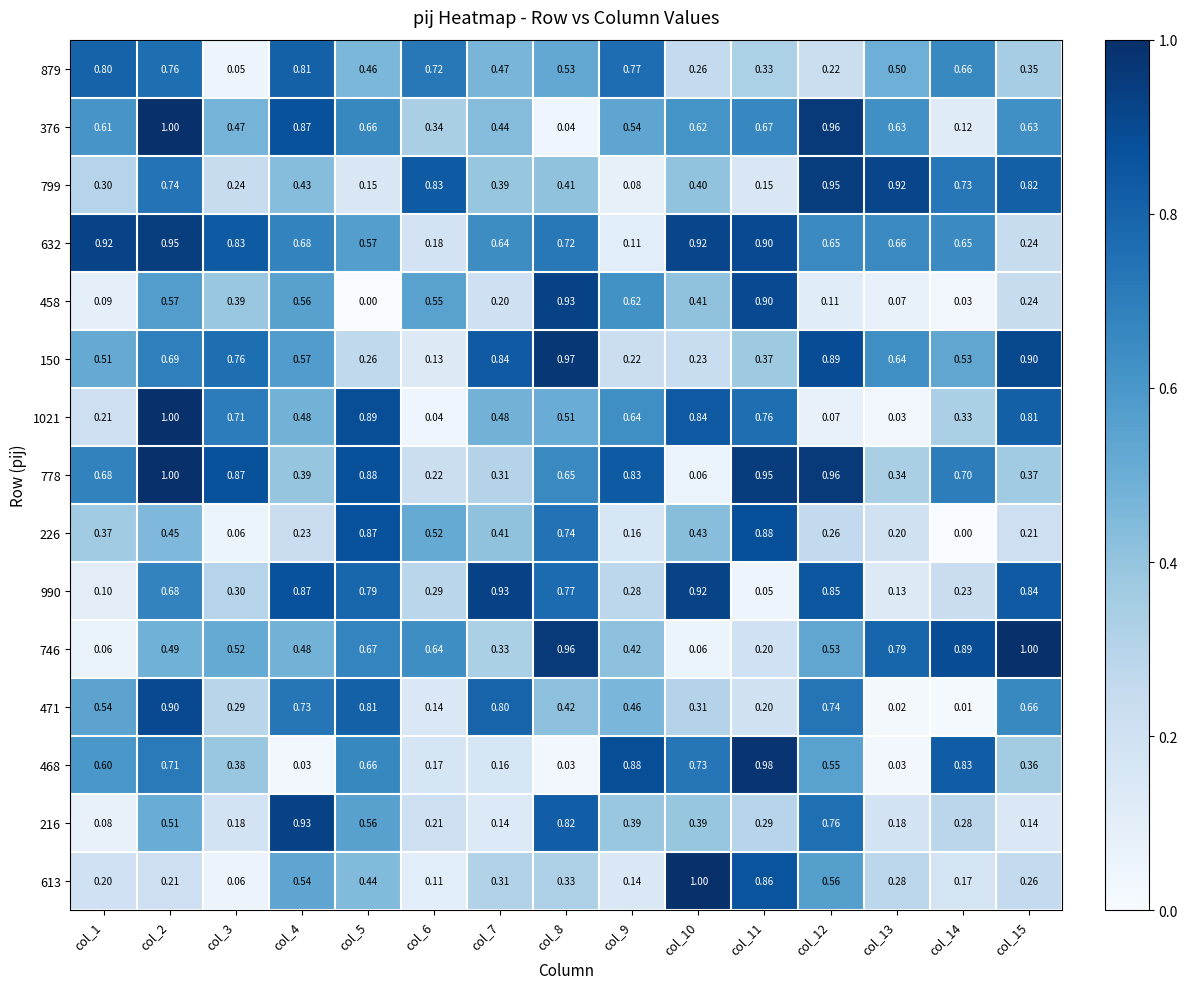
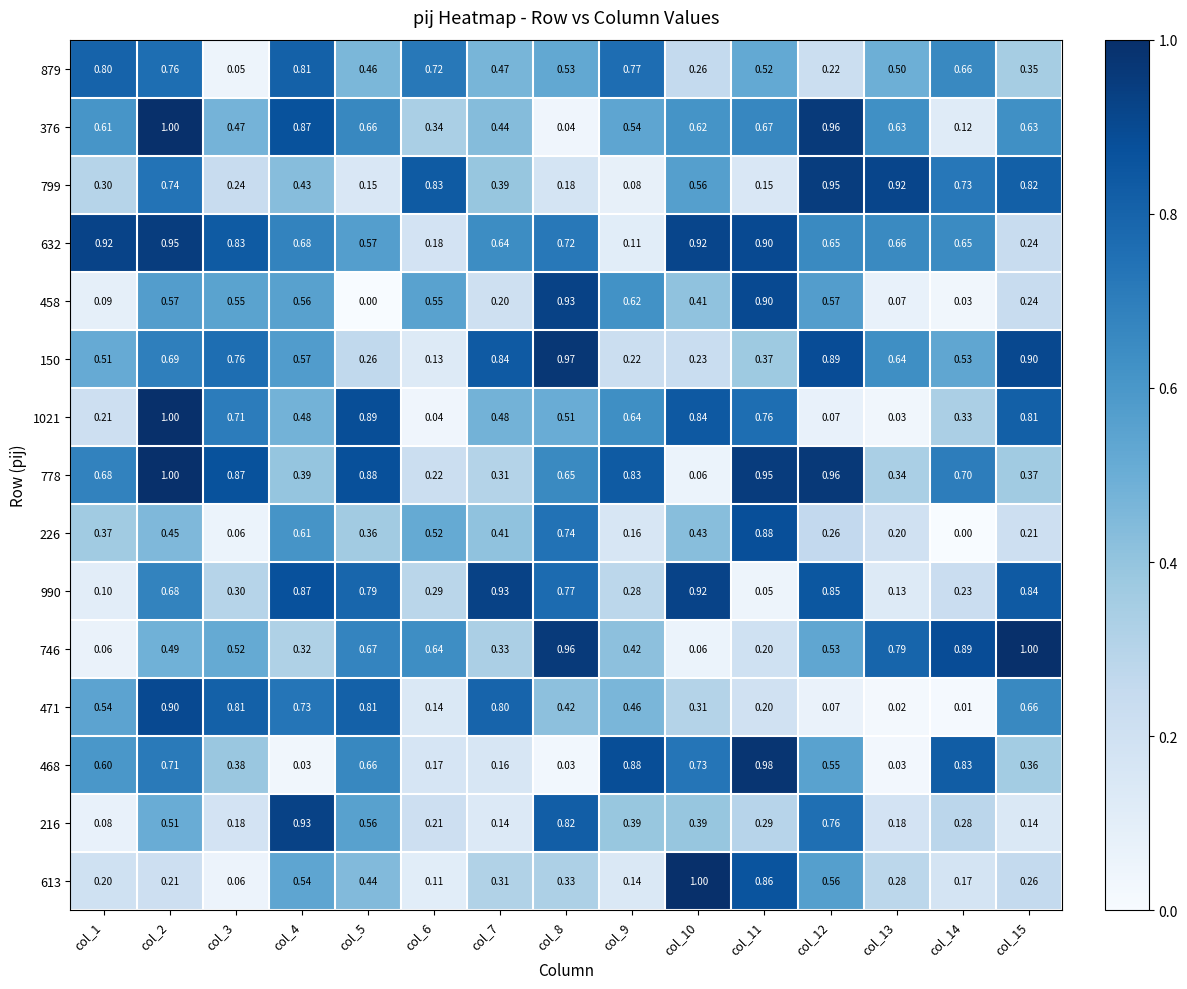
879, col_11: 0.33 -> 0.52
799, col_8: 0.41 -> 0.18
799, col_10: 0.40 -> 0.56
458, col_3: 0.39 -> 0.55
458, col_12: 0.11 -> 0.57
226, col_4: 0.23 -> 0.61
226, col_5: 0.87 -> 0.36
746, col_4: 0.48 -> 0.32
471, col_3: 0.29 -> 0.81
471, col_12: 0.74 -> 0.07
